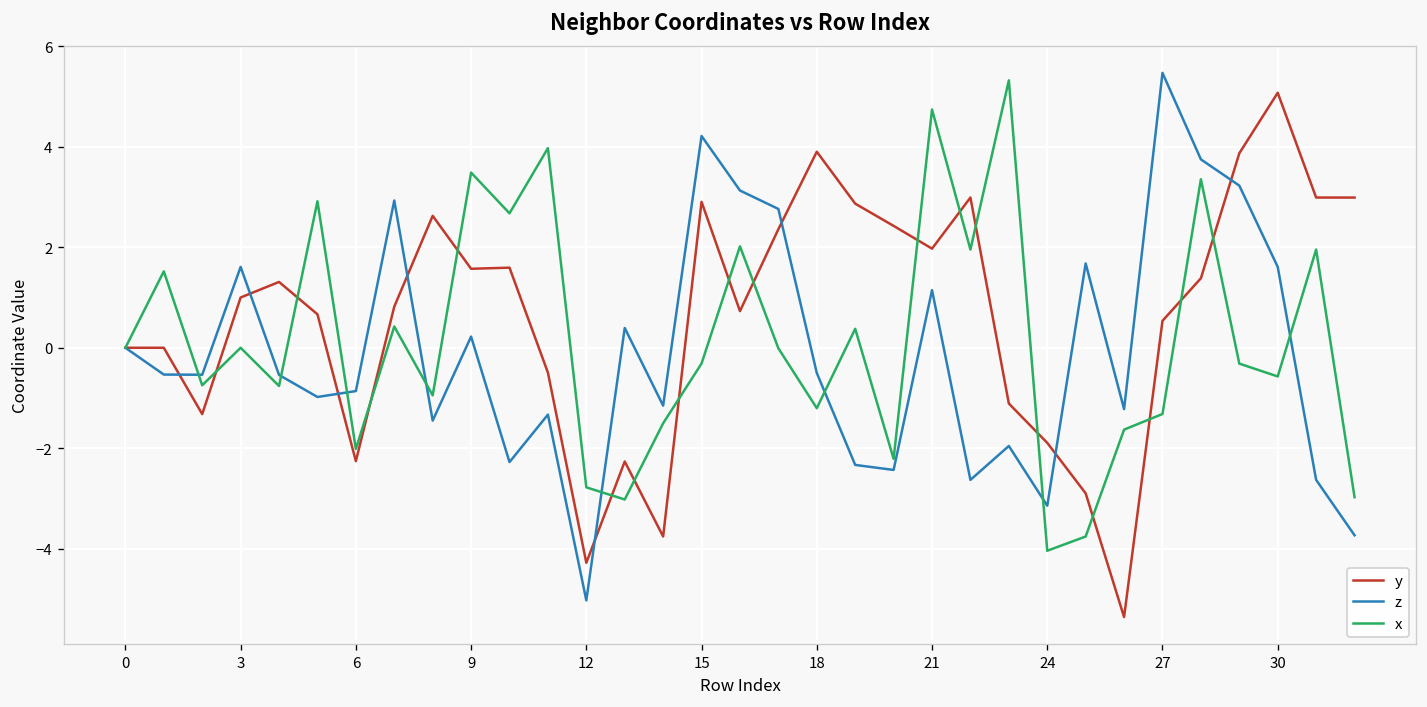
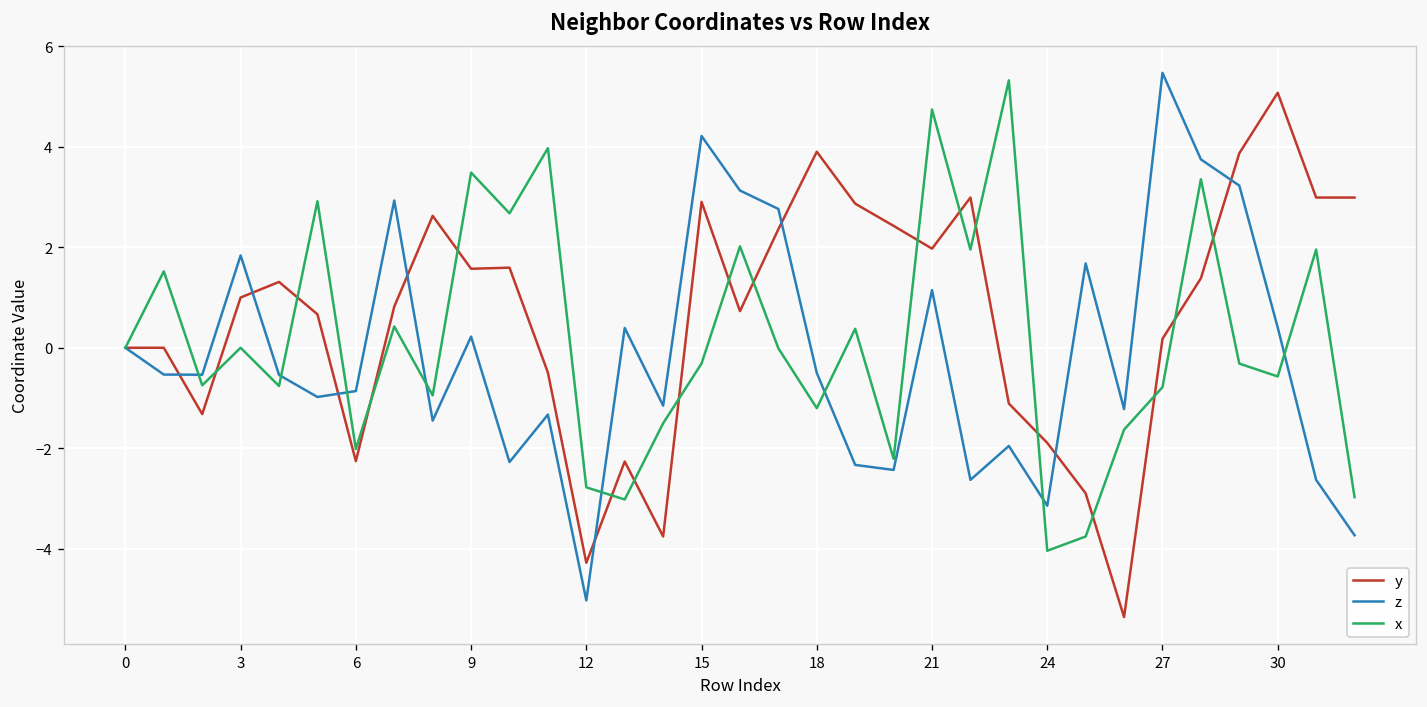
z, 3: 1.6 -> 1.8
y, 27: 0.5 -> 0.2
x, 27: -1.3 -> -0.8
z, 30: 1.6 -> 0.4
